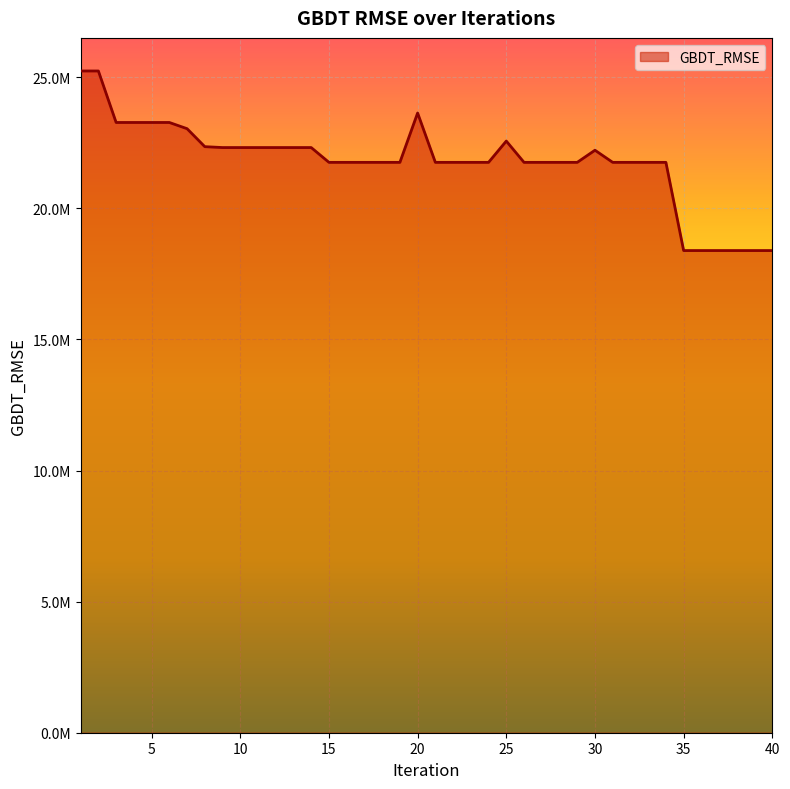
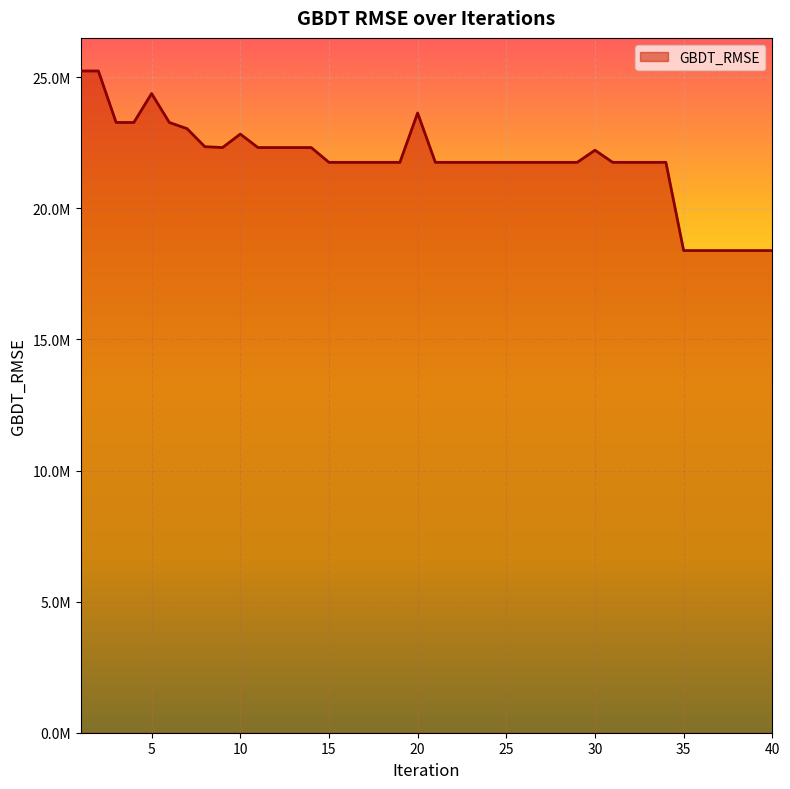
5: 23300000 -> 24400000
10: 22300000 -> 22800000
25: 22600000 -> 21800000
